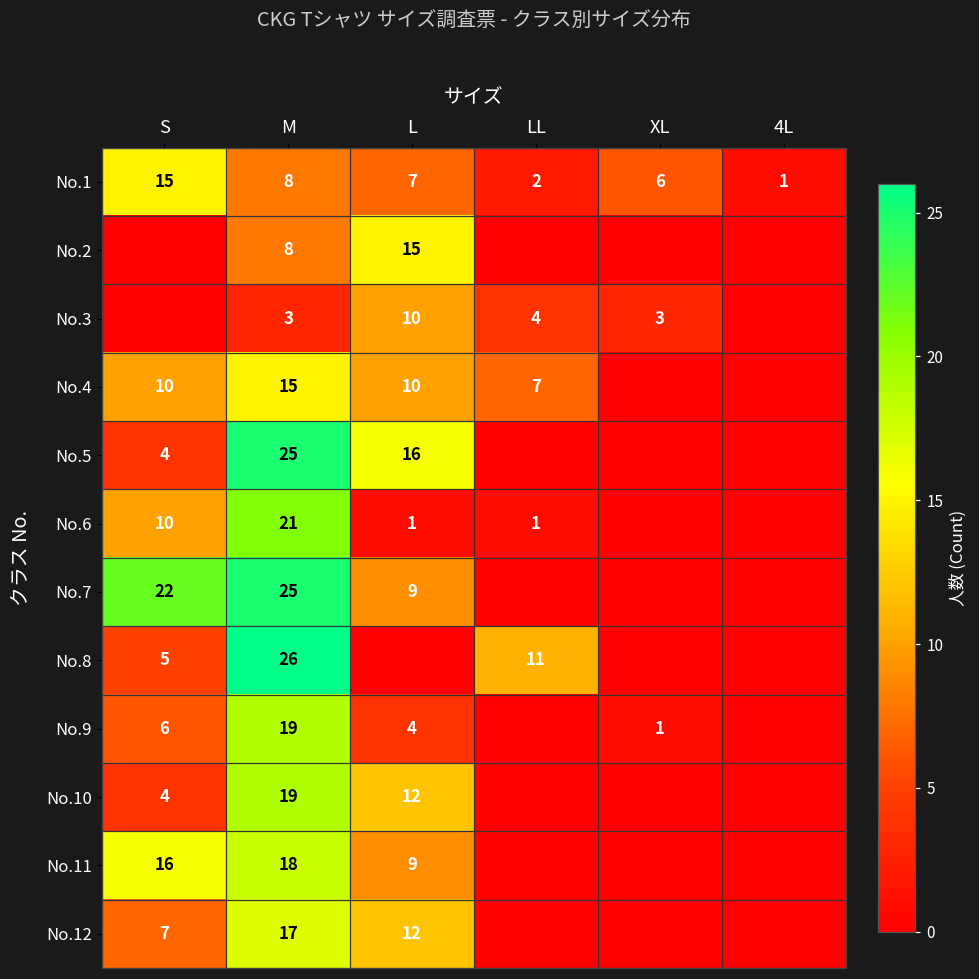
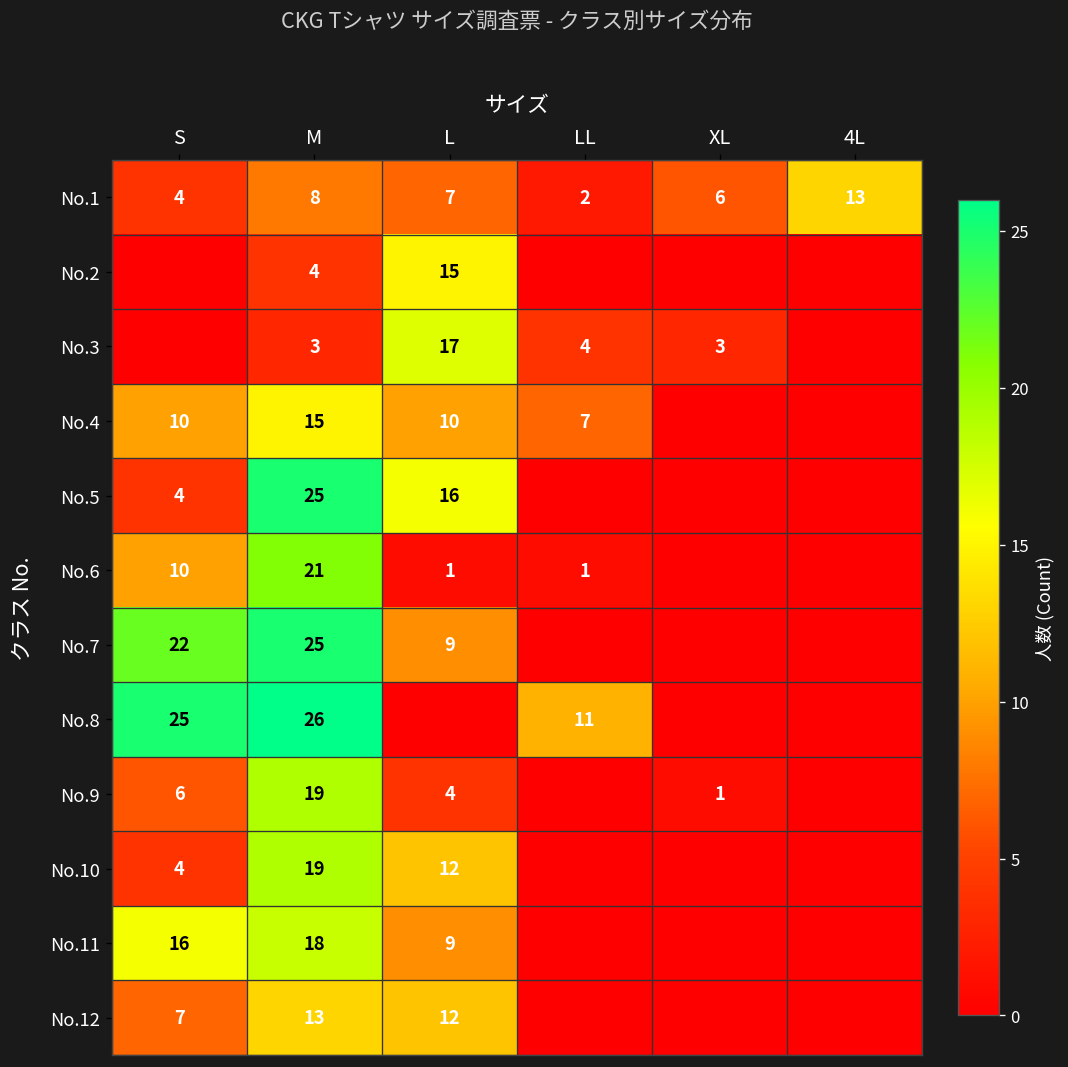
No.1, S: 15 -> 4
No.1, 4L: 1 -> 13
No.2, M: 8 -> 4
No.3, L: 10 -> 17
No.8, S: 5 -> 25
No.12, M: 17 -> 13
